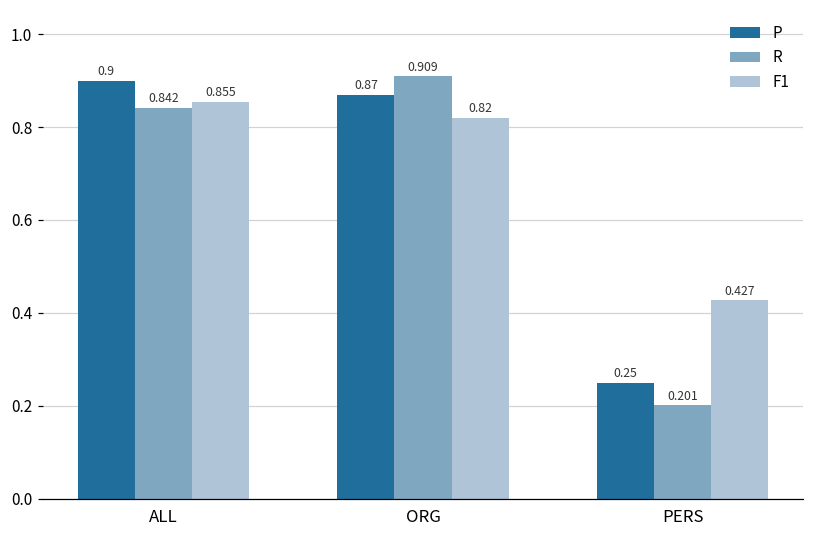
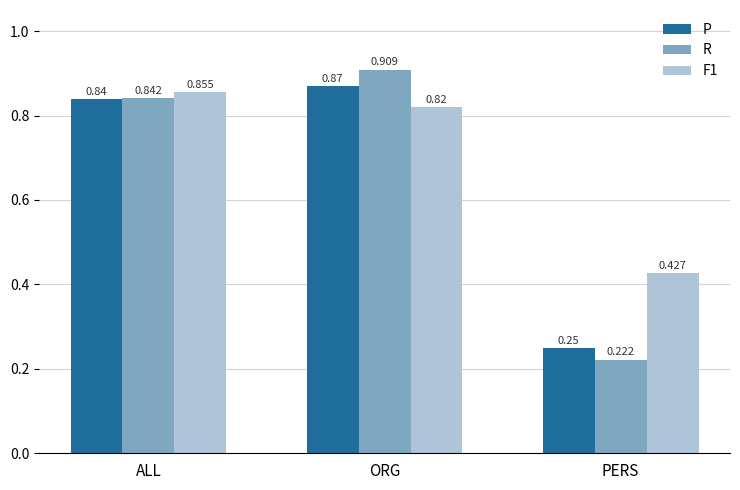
P, ALL: 0.9 -> 0.84
R, PERS: 0.201 -> 0.222
